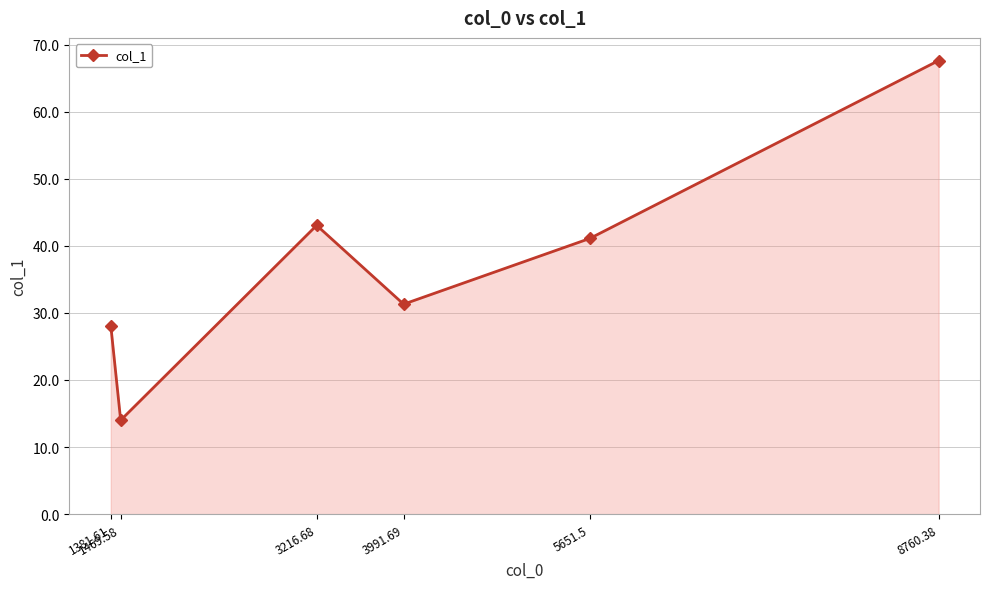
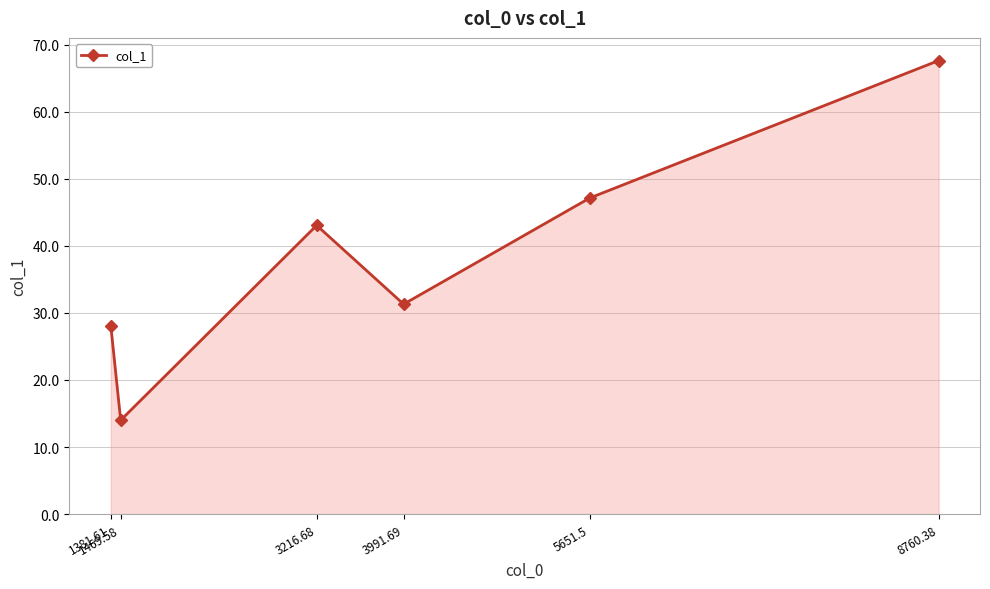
5651.5: 41 -> 47
